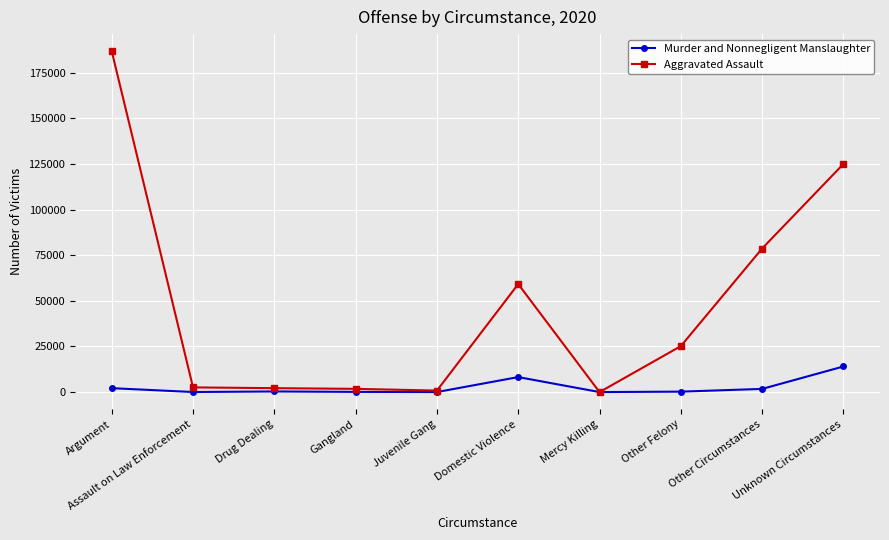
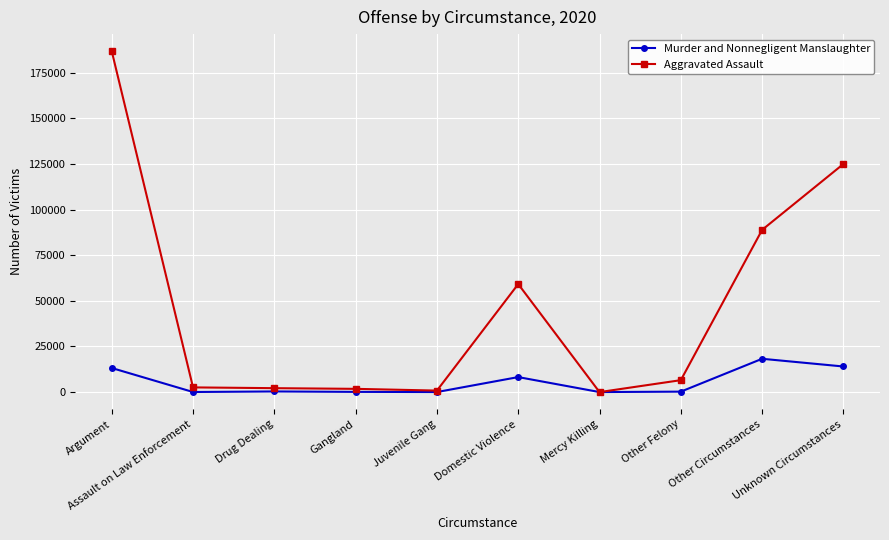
Murder and Nonnegligent Manslaughter, Argument: 2000 -> 13000
Aggravated Assault, Other Felony: 25000 -> 7000
Murder and Nonnegligent Manslaughter, Other Circumstances: 2000 -> 18000
Aggravated Assault, Other Circumstances: 79000 -> 89000
